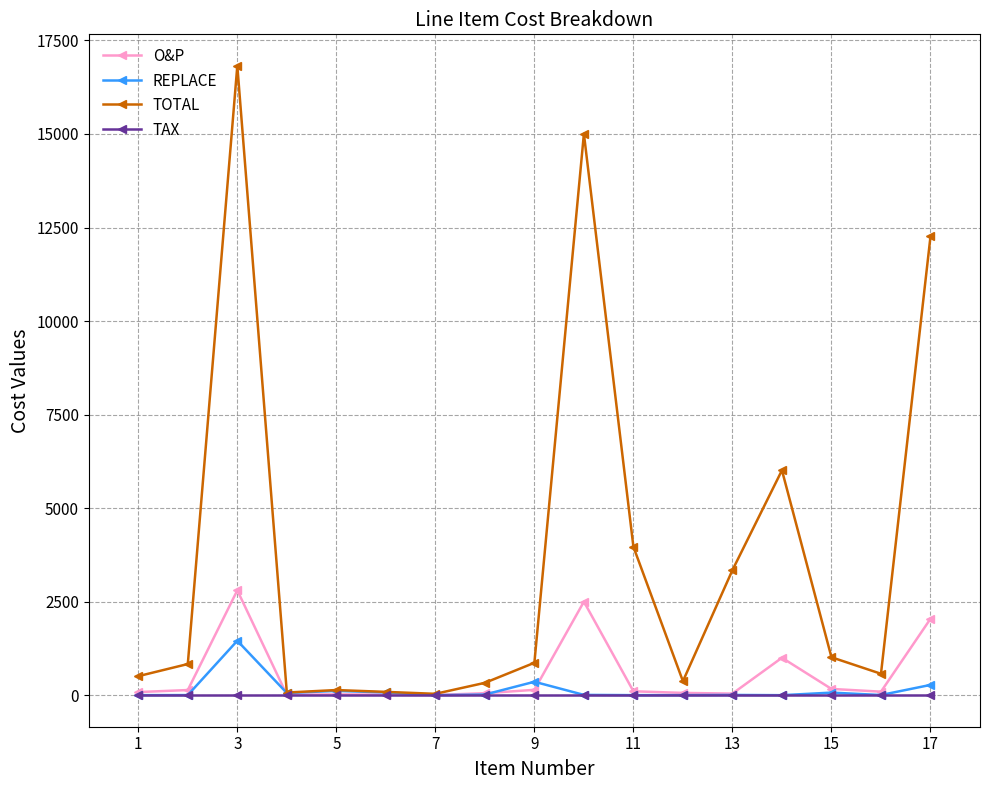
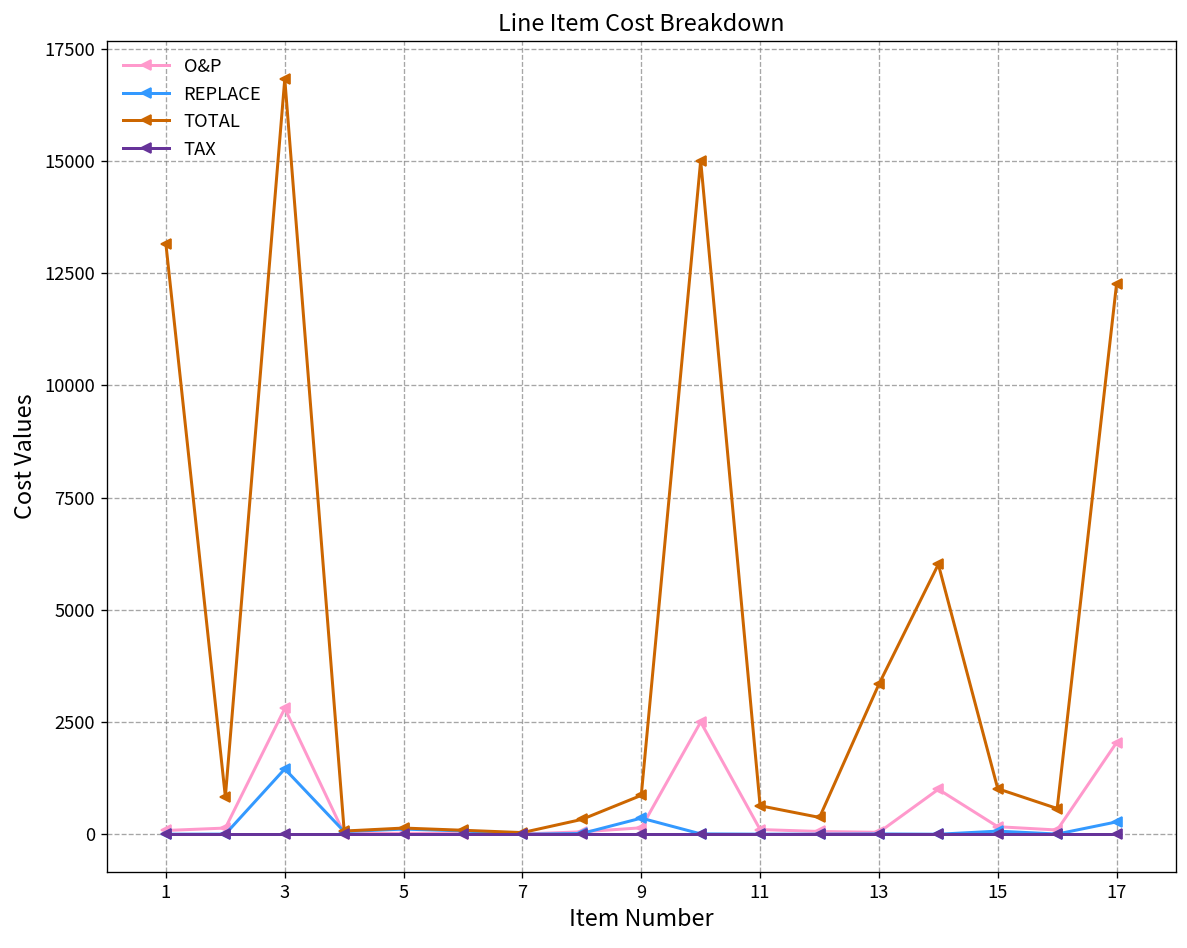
TOTAL, 1: 500 -> 13100
TOTAL, 11: 4000 -> 600
